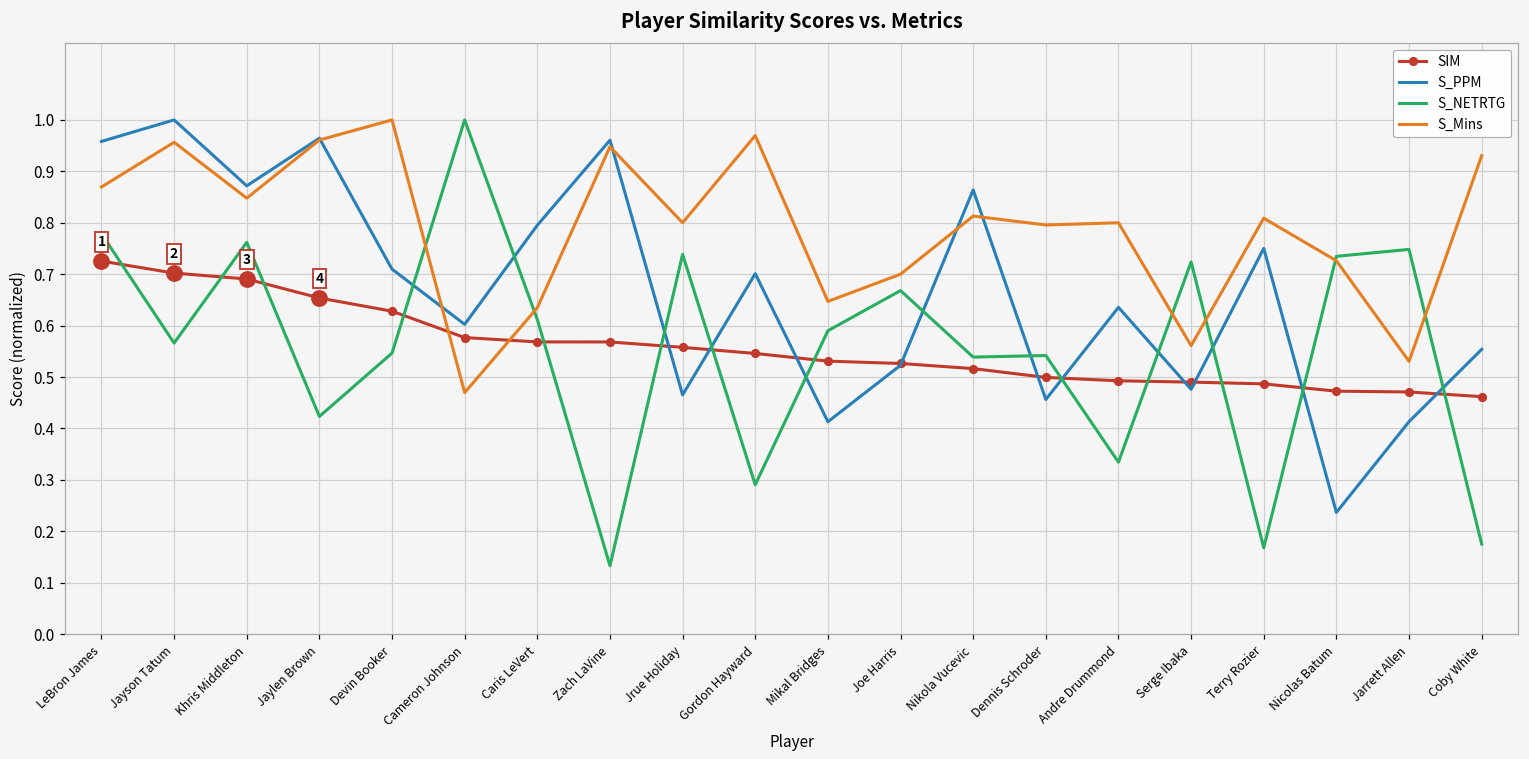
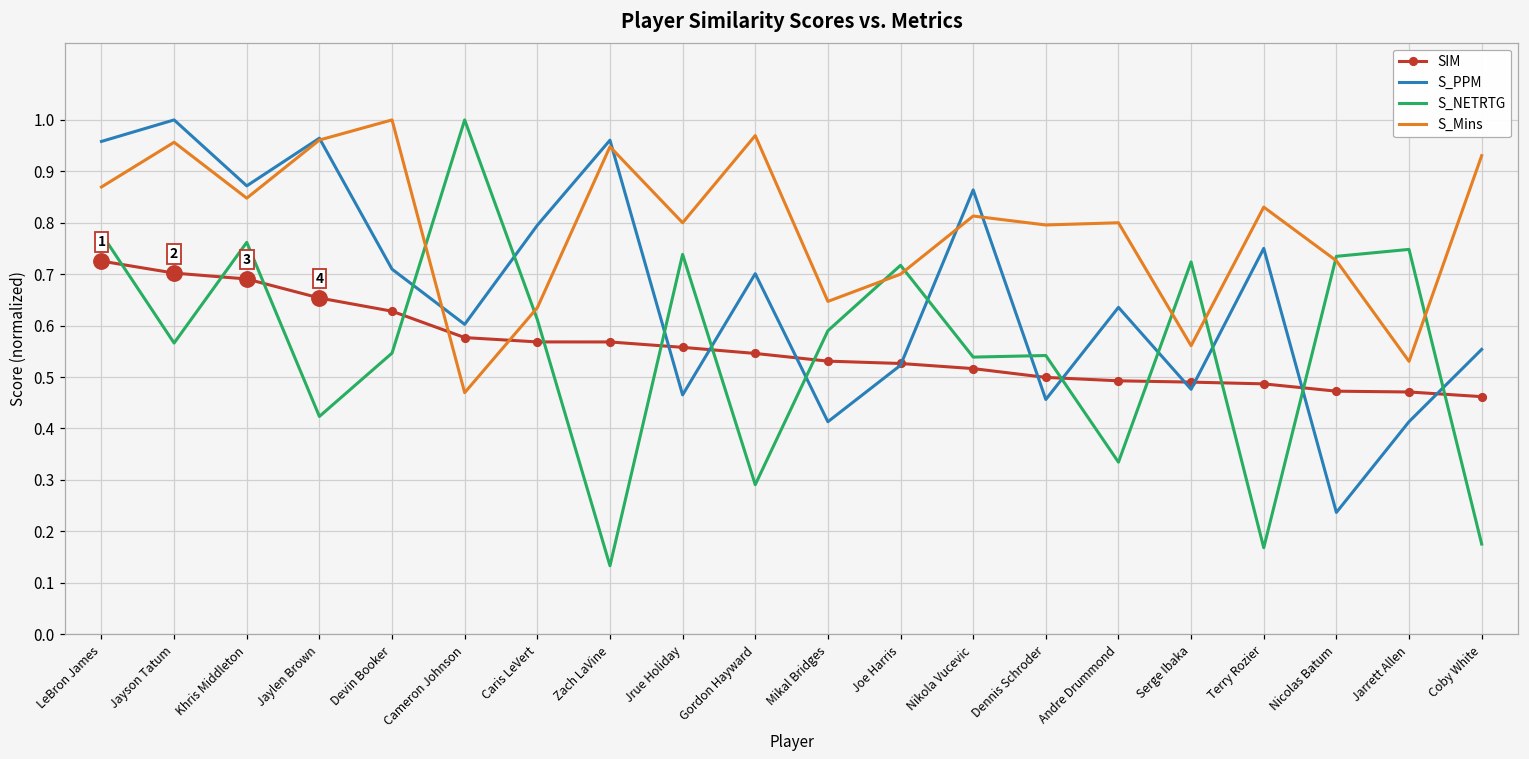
S_NETRTG, Joe Harris: 0.67 -> 0.72
S_Mins, Terry Rozier: 0.81 -> 0.83
